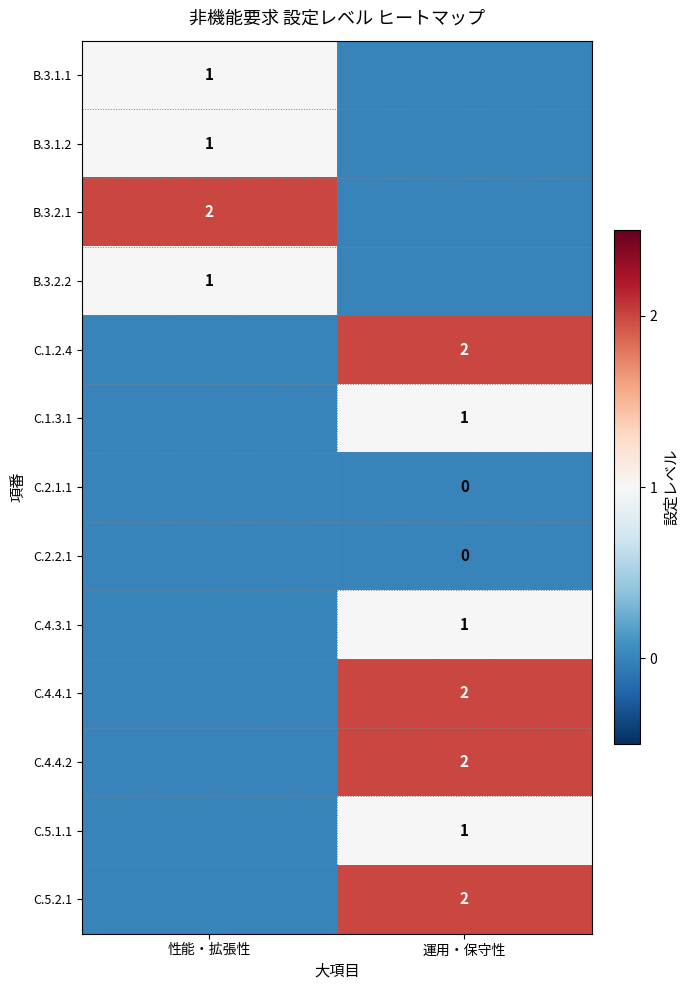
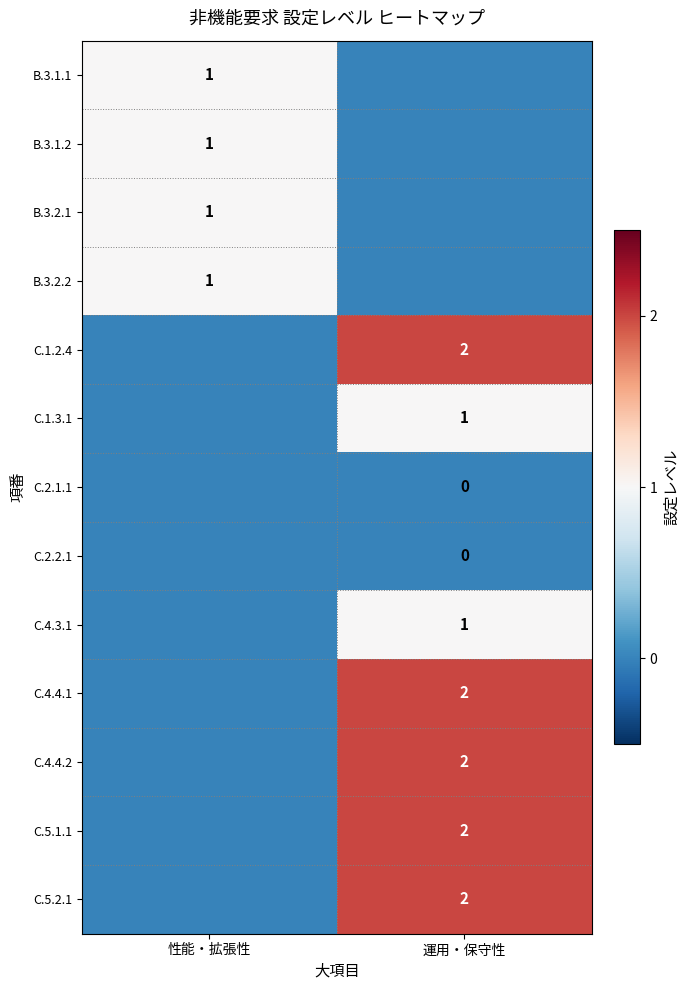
B.3.2.1, 性能・拡張性: 2 -> 1
C.5.1.1, 運用・保守性: 1 -> 2
